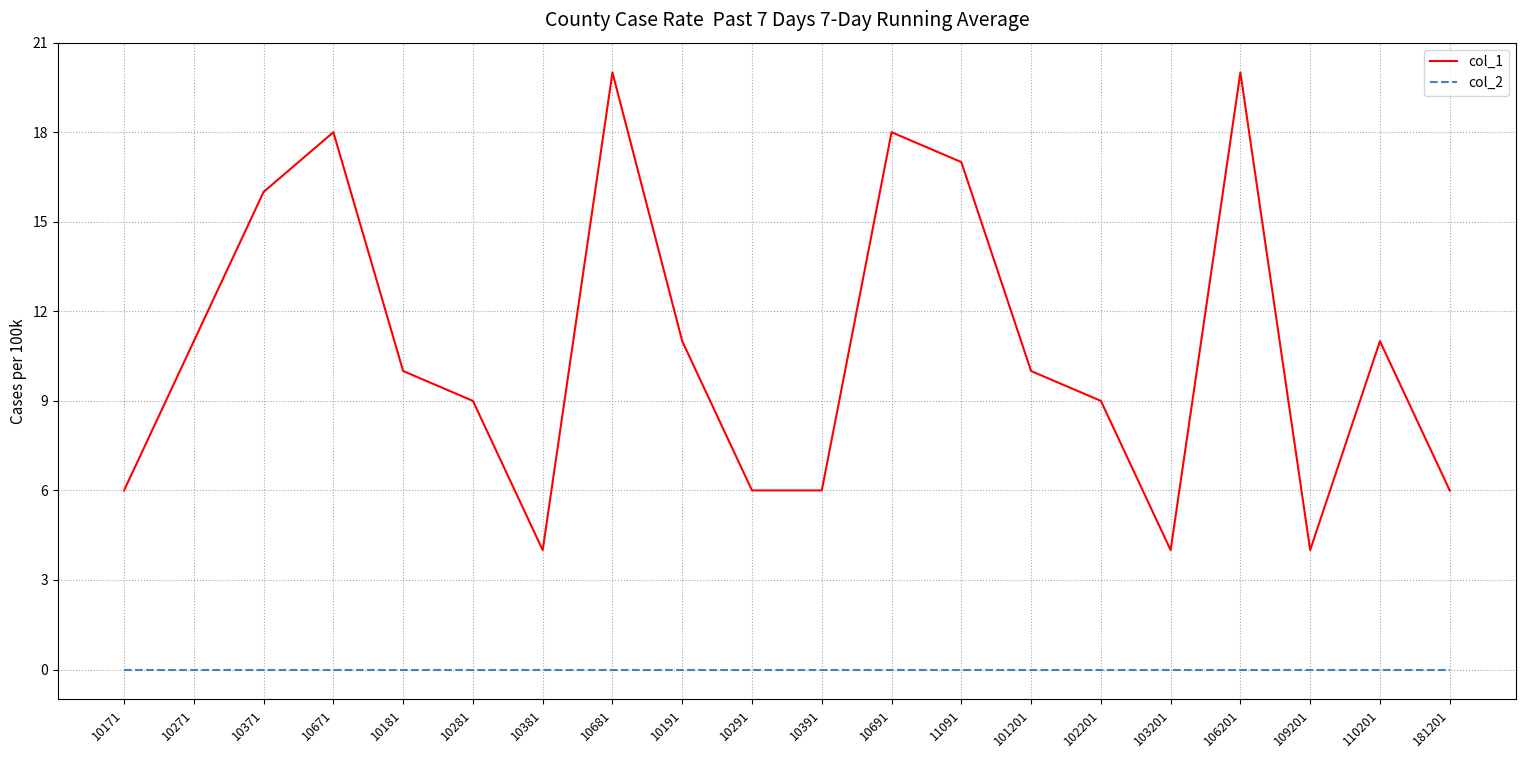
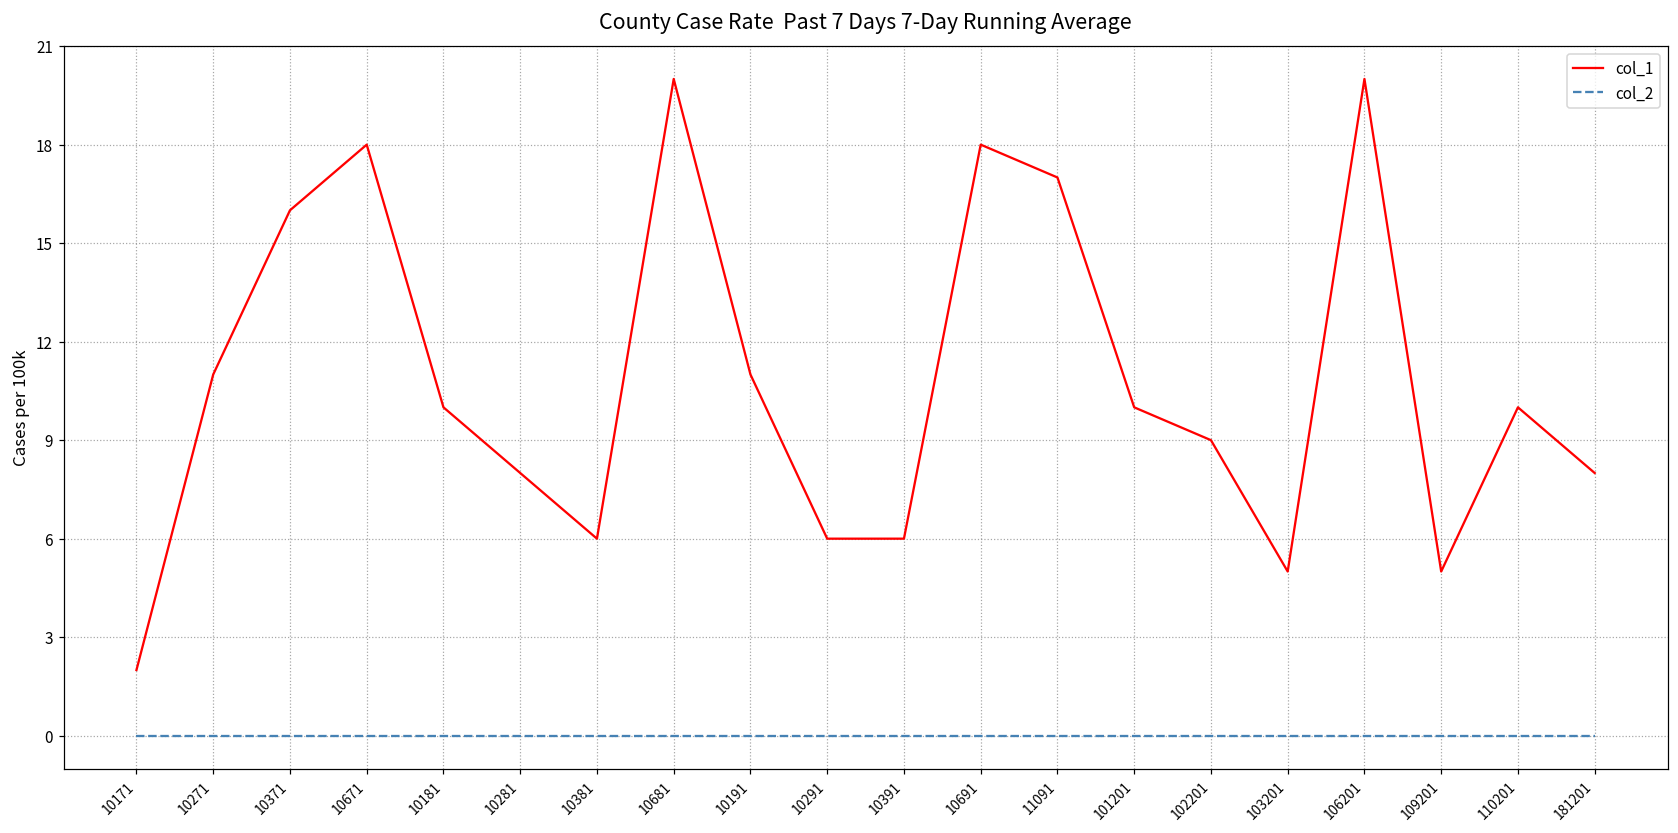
col_1, 10171: 6 -> 2
col_1, 10281: 9 -> 8
col_1, 10381: 4 -> 6
col_1, 103201: 4 -> 5
col_1, 109201: 4 -> 5
col_1, 110201: 11 -> 10
col_1, 181201: 6 -> 8
